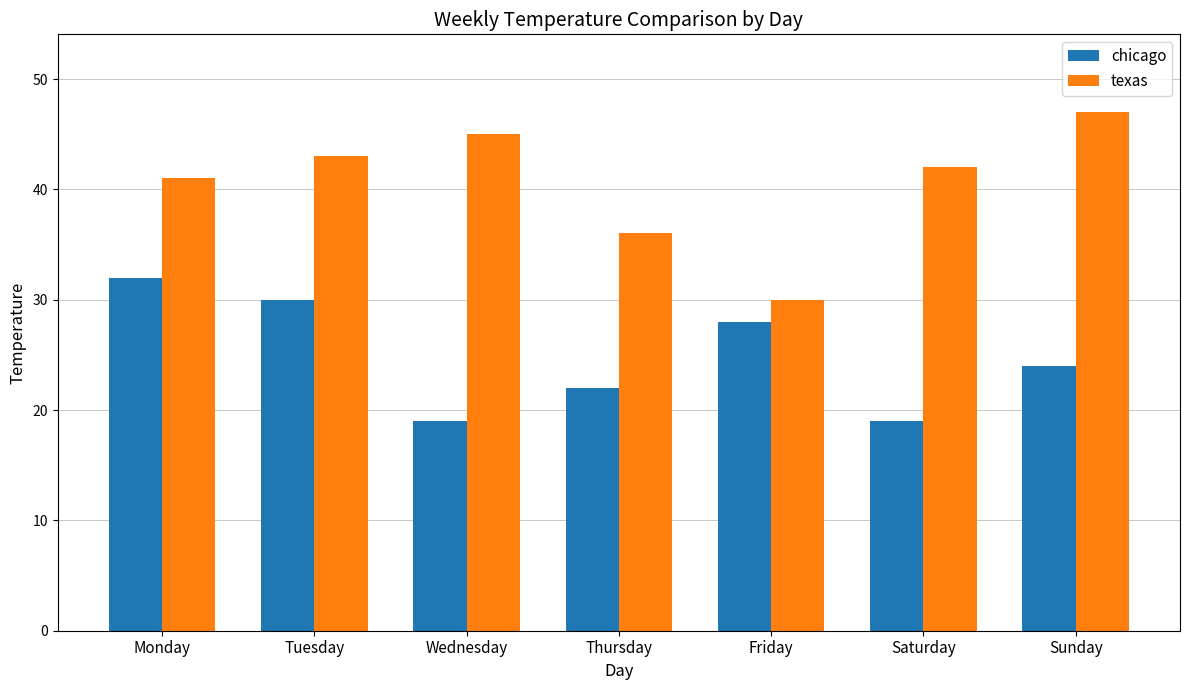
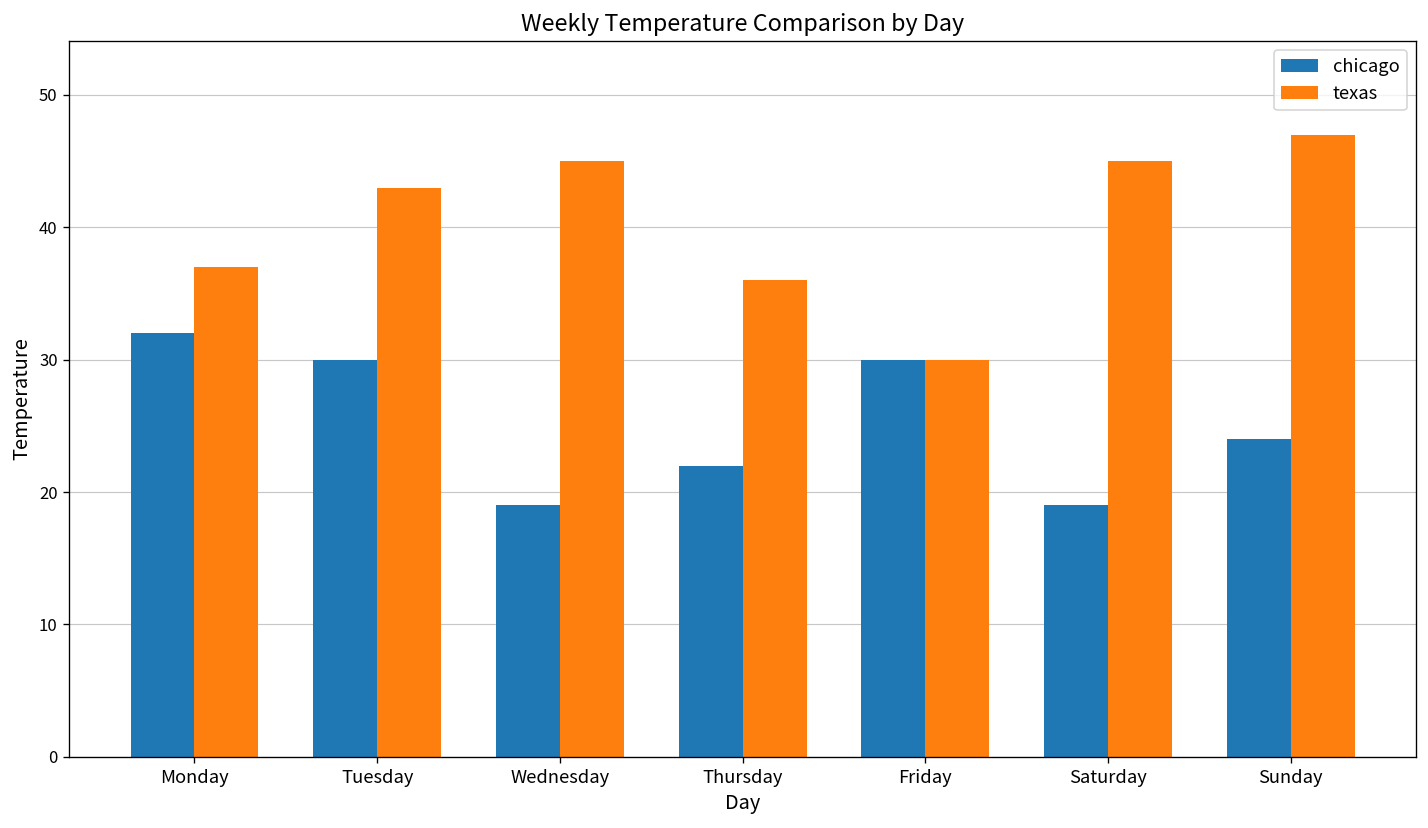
texas, Monday: 41 -> 37
chicago, Friday: 28 -> 30
texas, Saturday: 42 -> 45
